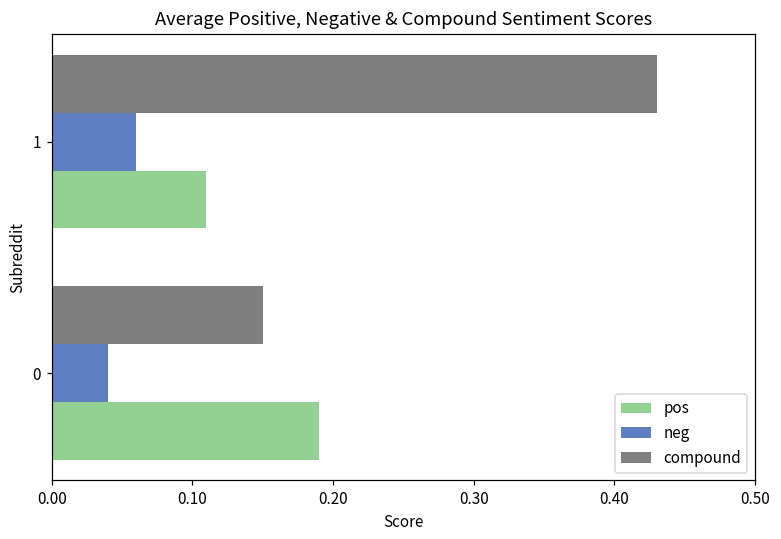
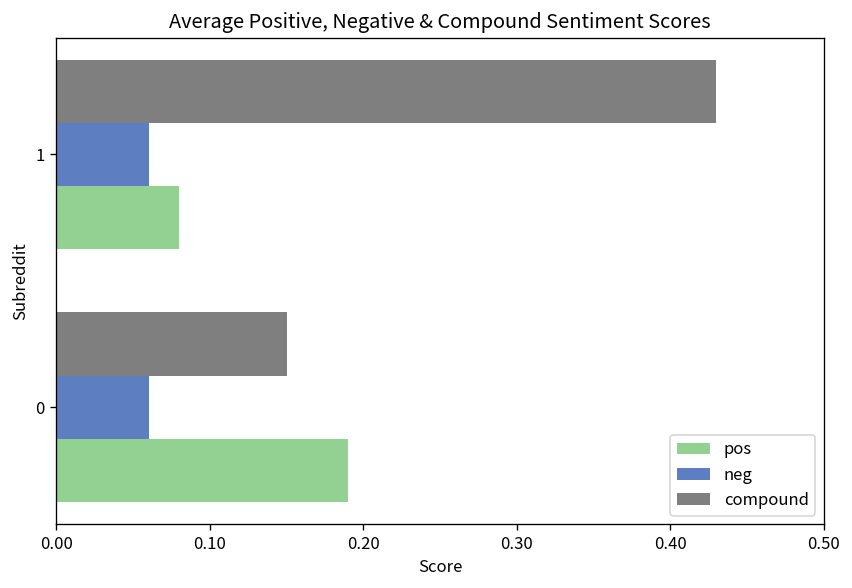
pos, 1: 0.11 -> 0.08
neg, 0: 0.04 -> 0.06
